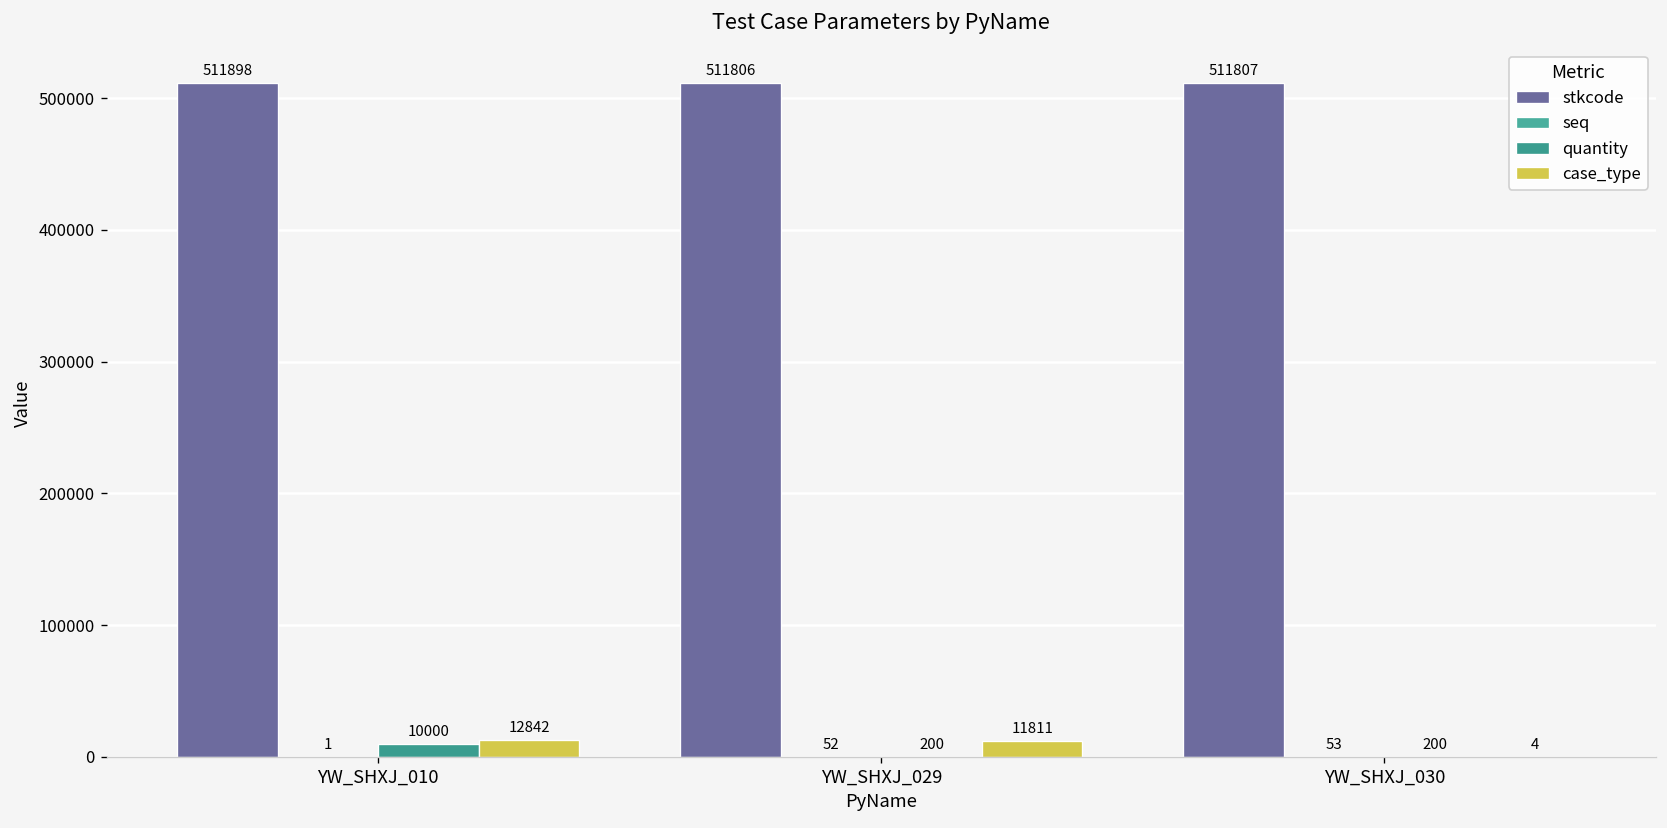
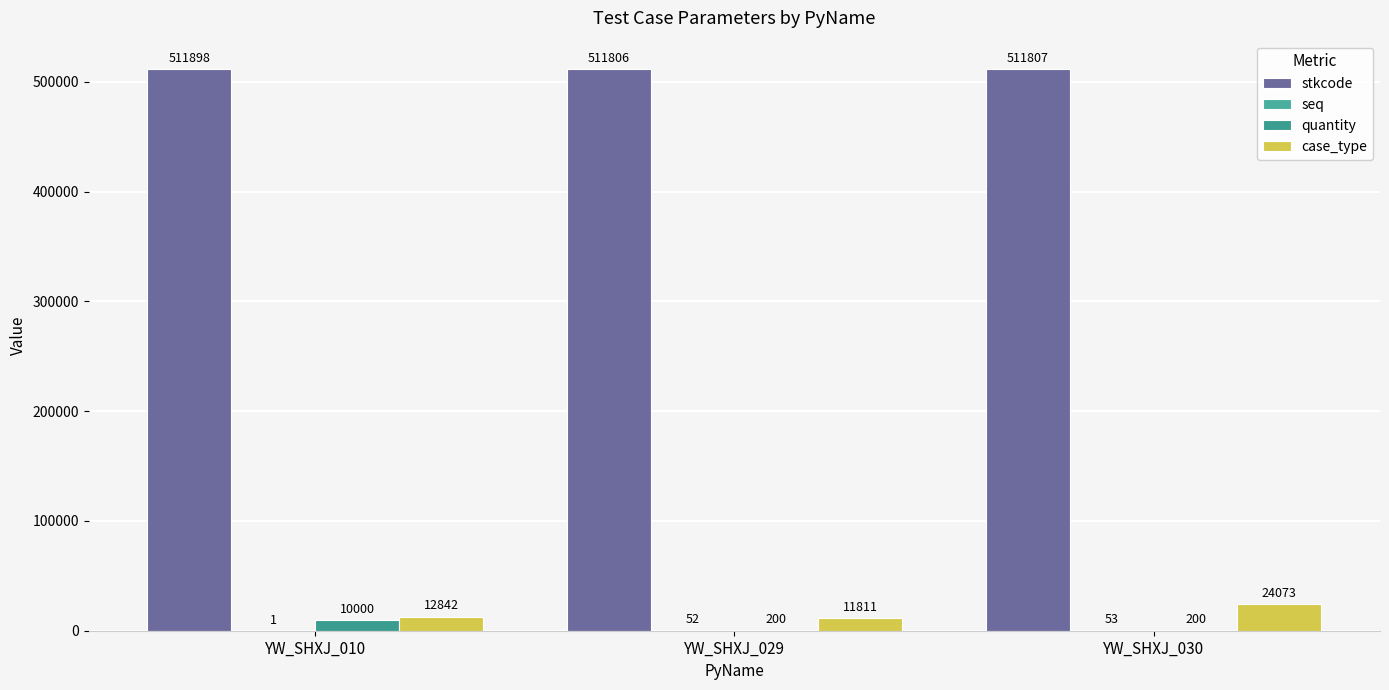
case_type, YW_SHXJ_030: 4 -> 24073
